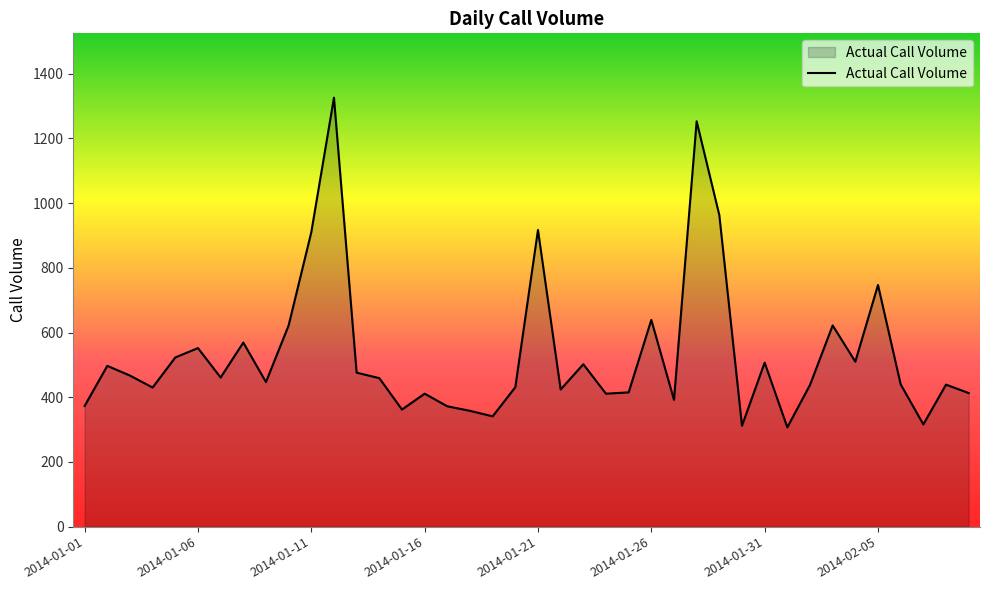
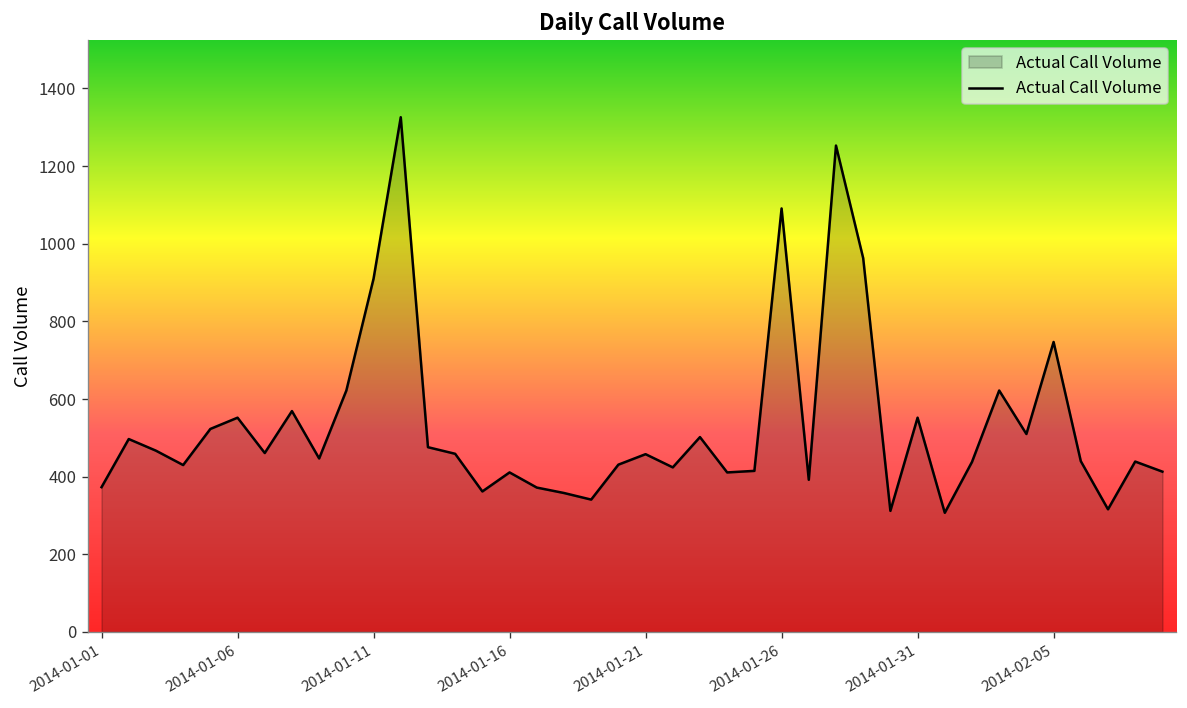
2014-01-21: 920 -> 460
2014-01-26: 640 -> 1090
2014-01-31: 510 -> 550
